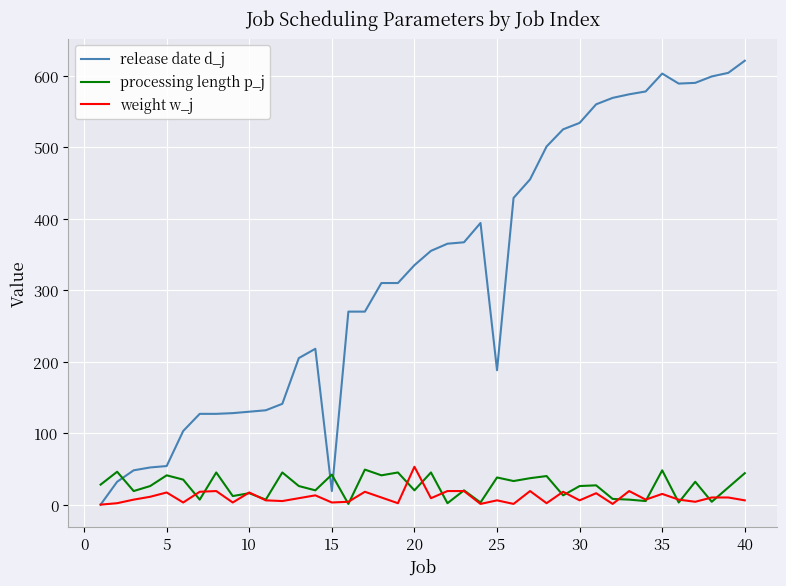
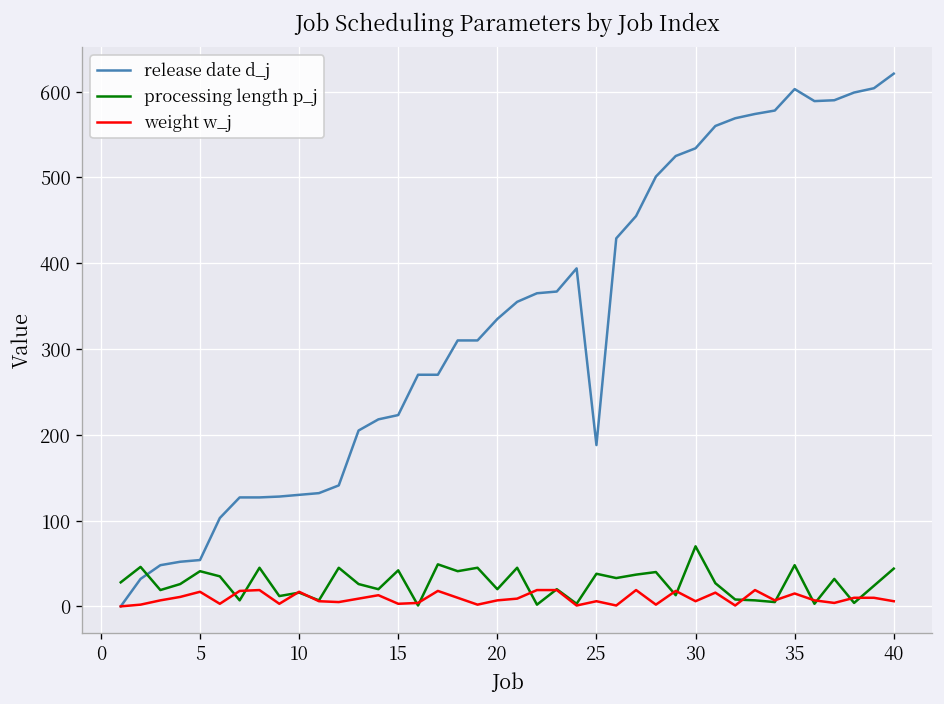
release date d_j, 15: 20 -> 220
weight w_j, 20: 50 -> 10
processing length p_j, 30: 30 -> 70
